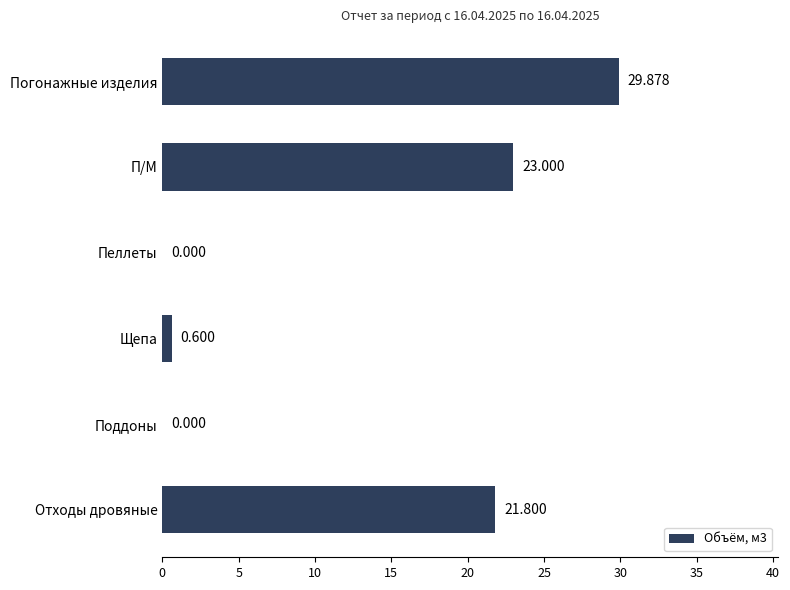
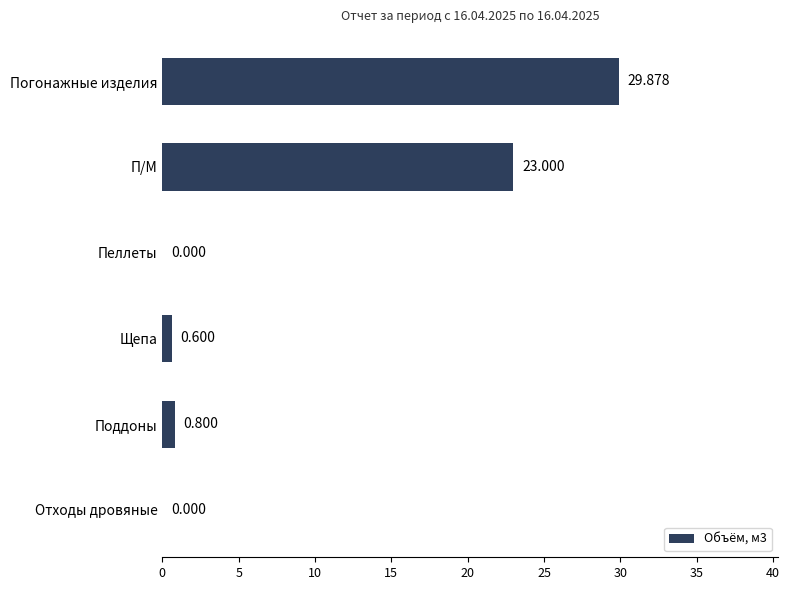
Поддоны: 0.000 -> 0.800
Отходы дровяные: 21.800 -> 0.000
